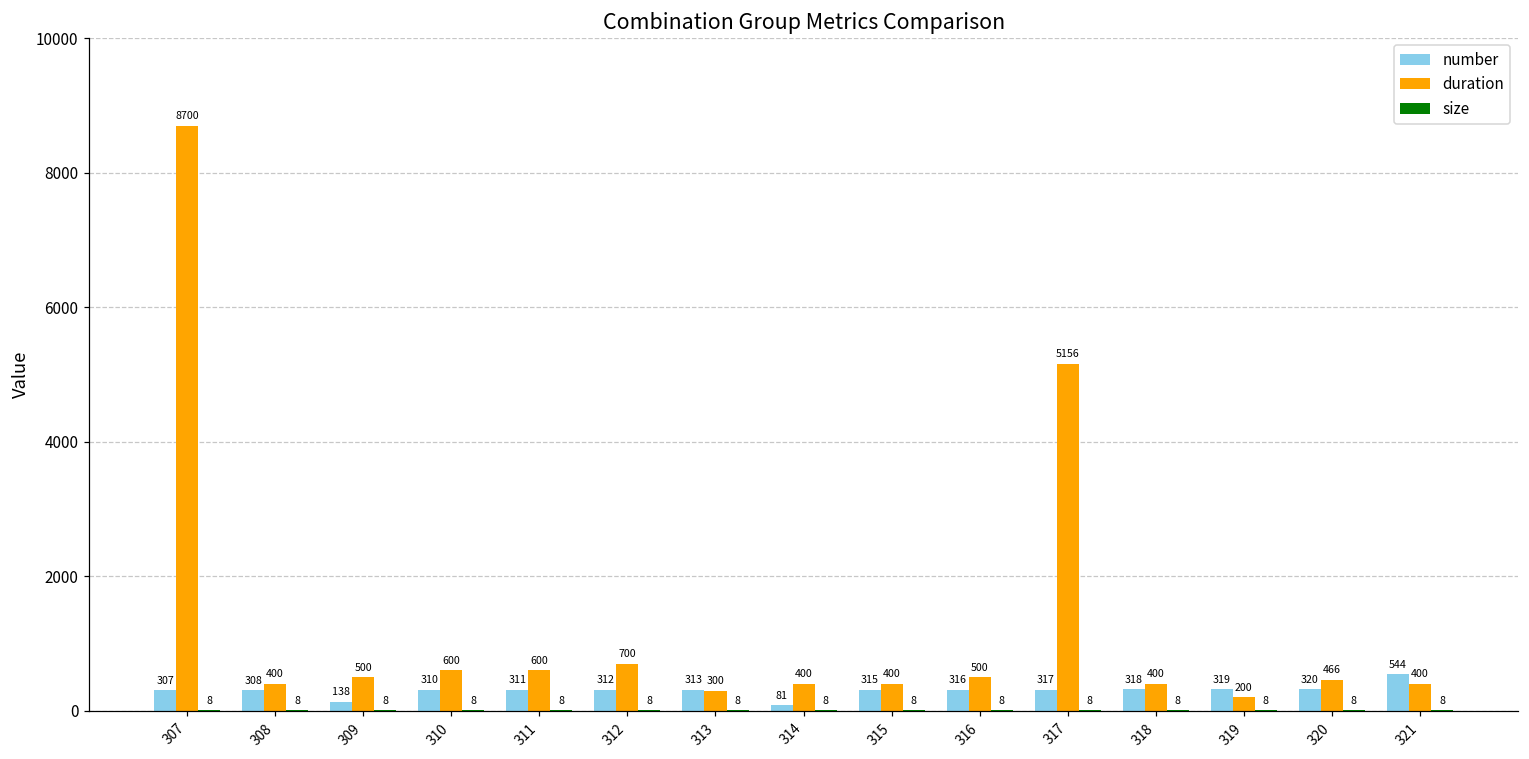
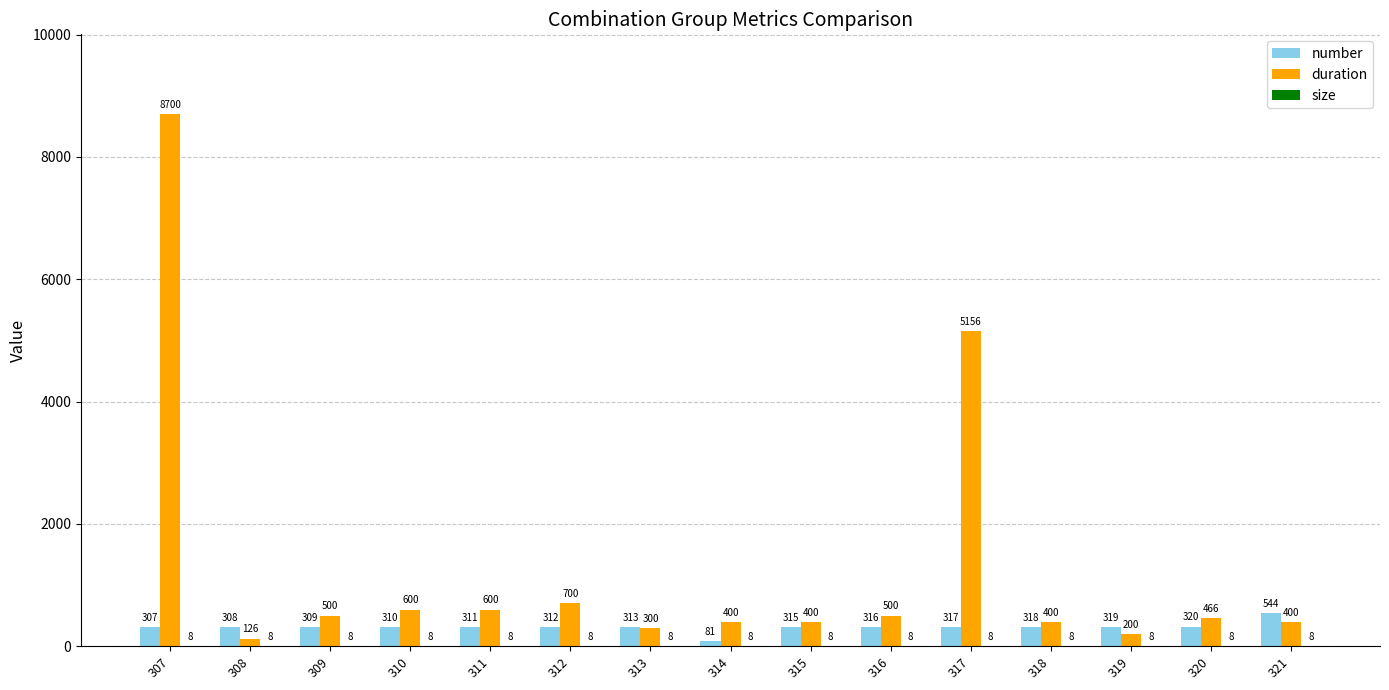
duration, 308: 400 -> 126
number, 309: 138 -> 309
